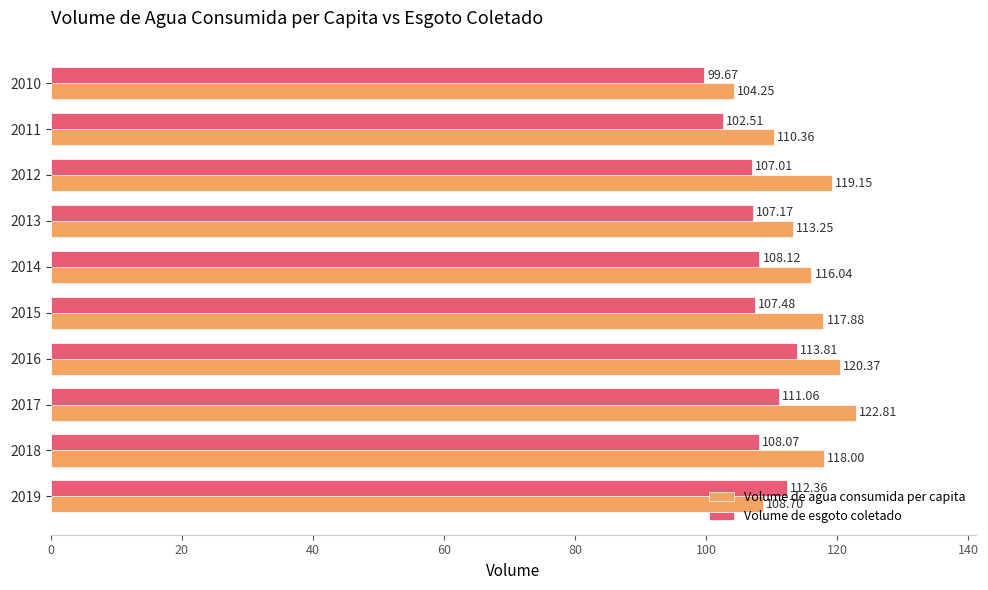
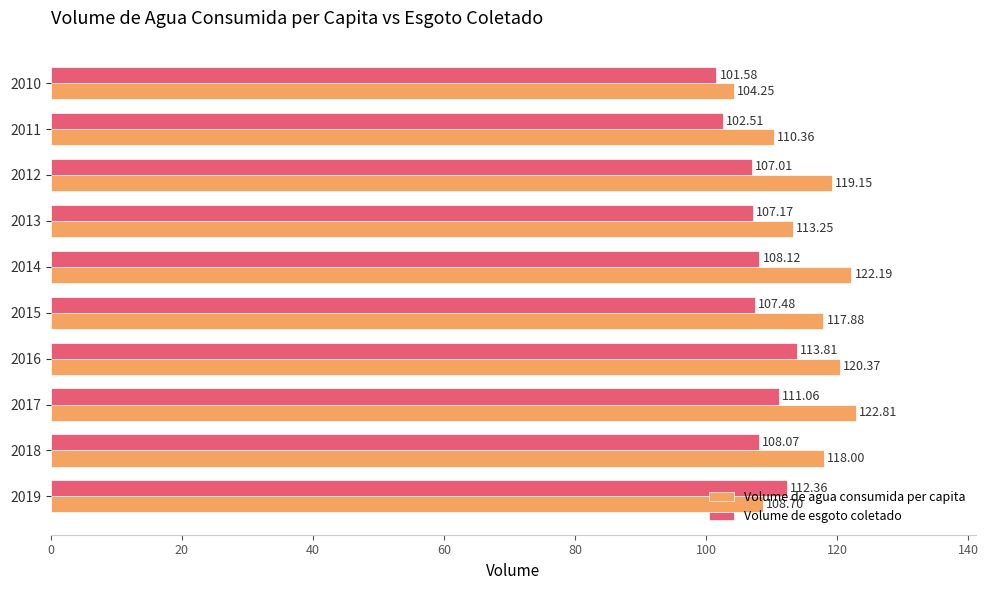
Volume de esgoto coletado, 2010: 99.67 -> 101.58
Volume de agua consumida per capita, 2014: 116.04 -> 122.19
